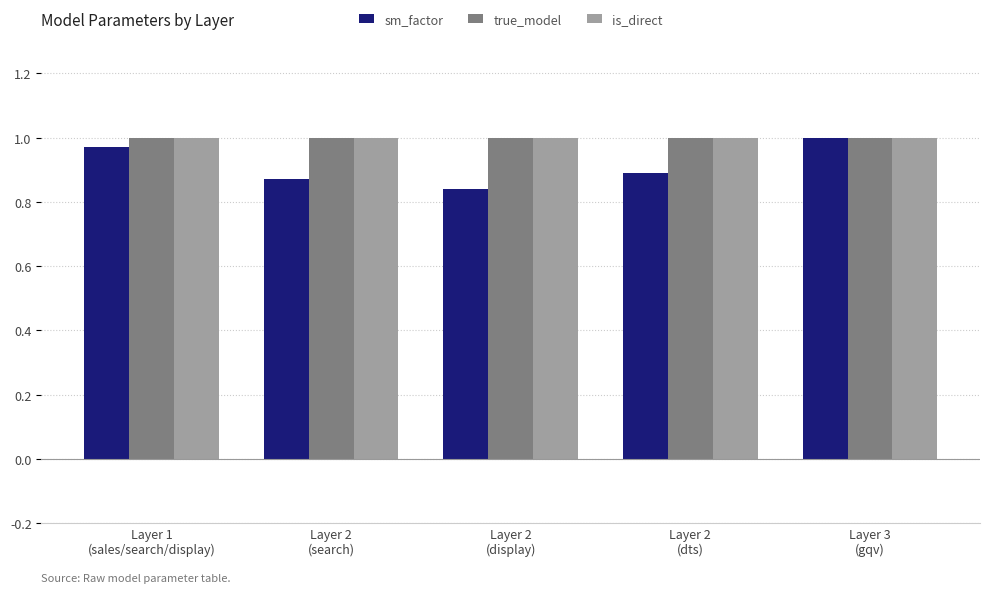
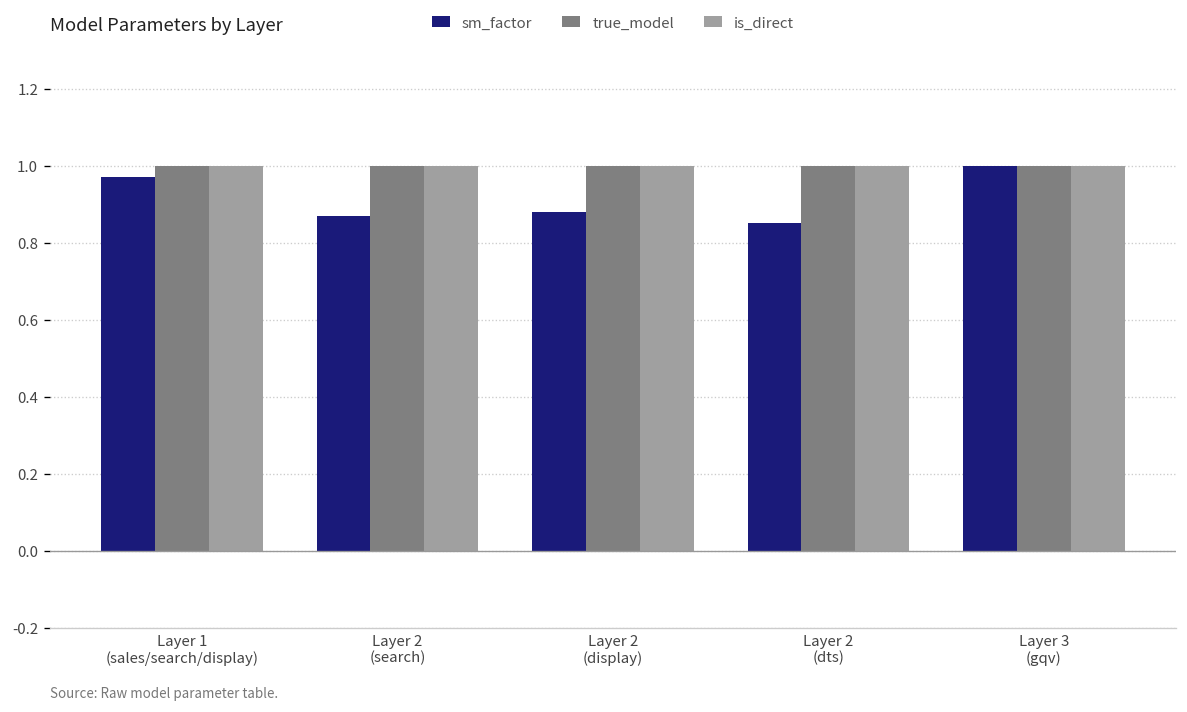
sm_factor, Layer 2 (display): 0.84 -> 0.88
sm_factor, Layer 2 (dts): 0.89 -> 0.85
